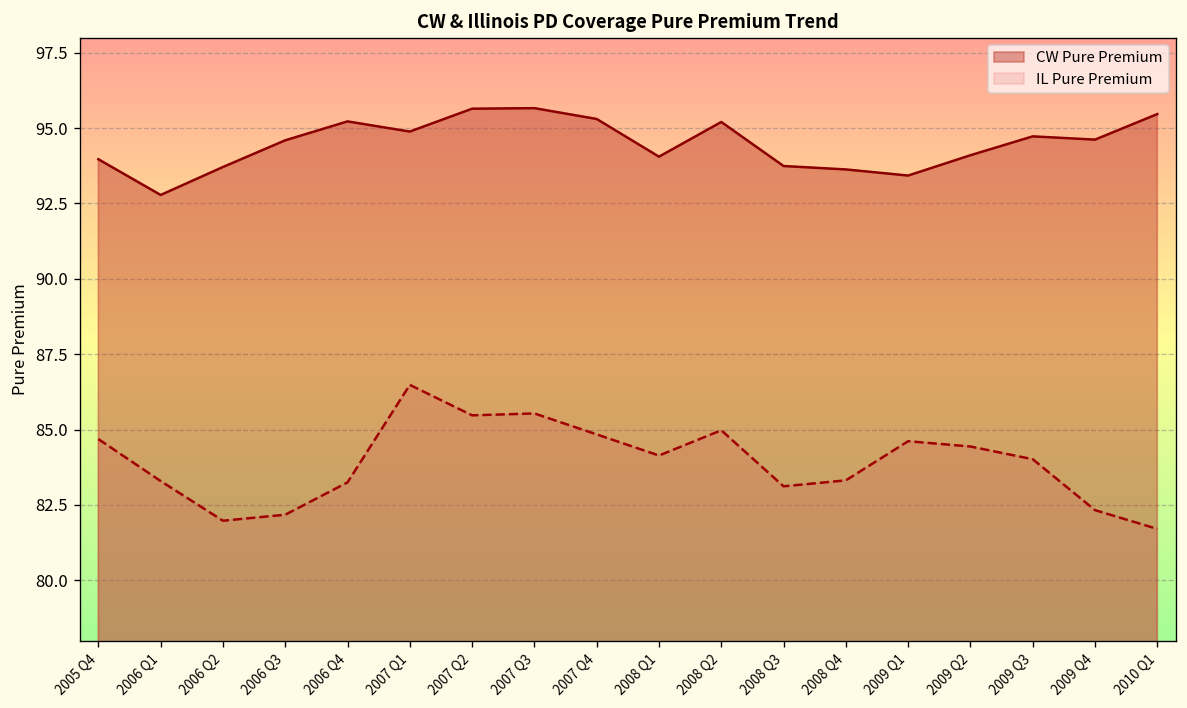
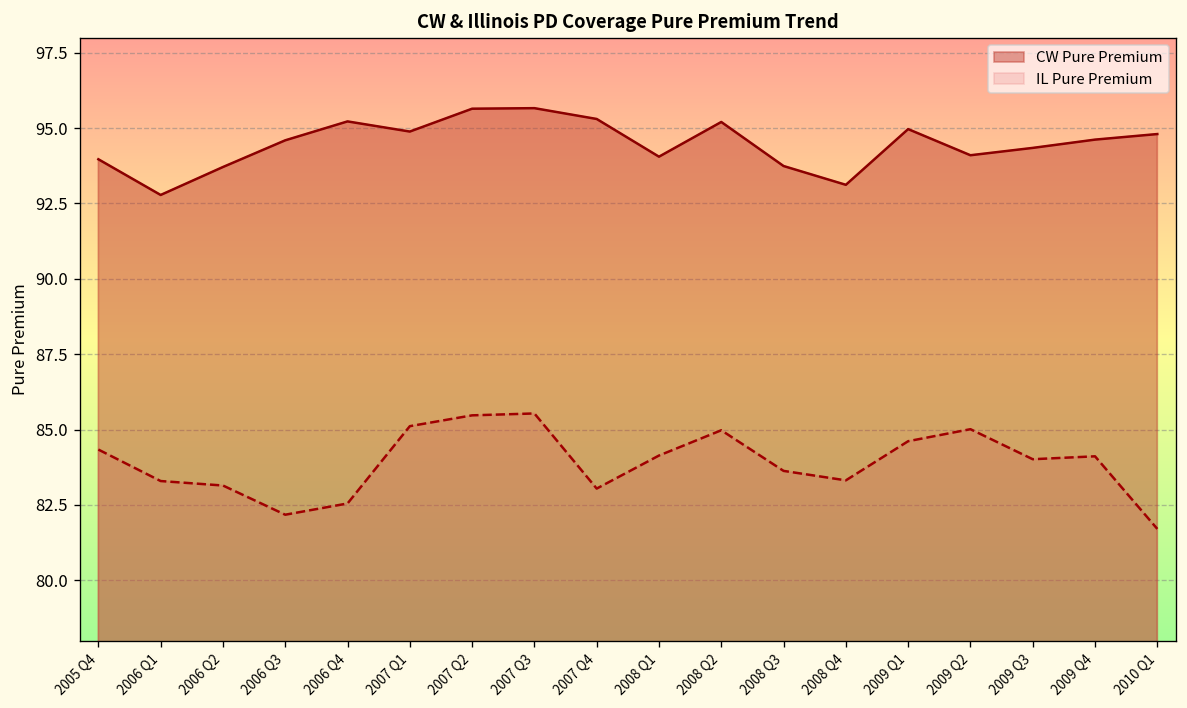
IL Pure Premium, 2005 Q4: 84.7 -> 84.3
IL Pure Premium, 2006 Q2: 82.0 -> 83.1
IL Pure Premium, 2006 Q4: 83.2 -> 82.5
IL Pure Premium, 2007 Q1: 86.5 -> 85.1
IL Pure Premium, 2007 Q4: 84.8 -> 83.0
IL Pure Premium, 2008 Q3: 83.1 -> 83.6
CW Pure Premium, 2008 Q4: 93.6 -> 93.1
CW Pure Premium, 2009 Q1: 93.4 -> 95.0
IL Pure Premium, 2009 Q2: 84.4 -> 85.0
CW Pure Premium, 2009 Q3: 94.7 -> 94.3
IL Pure Premium, 2009 Q4: 82.3 -> 84.1
CW Pure Premium, 2010 Q1: 95.5 -> 94.8
